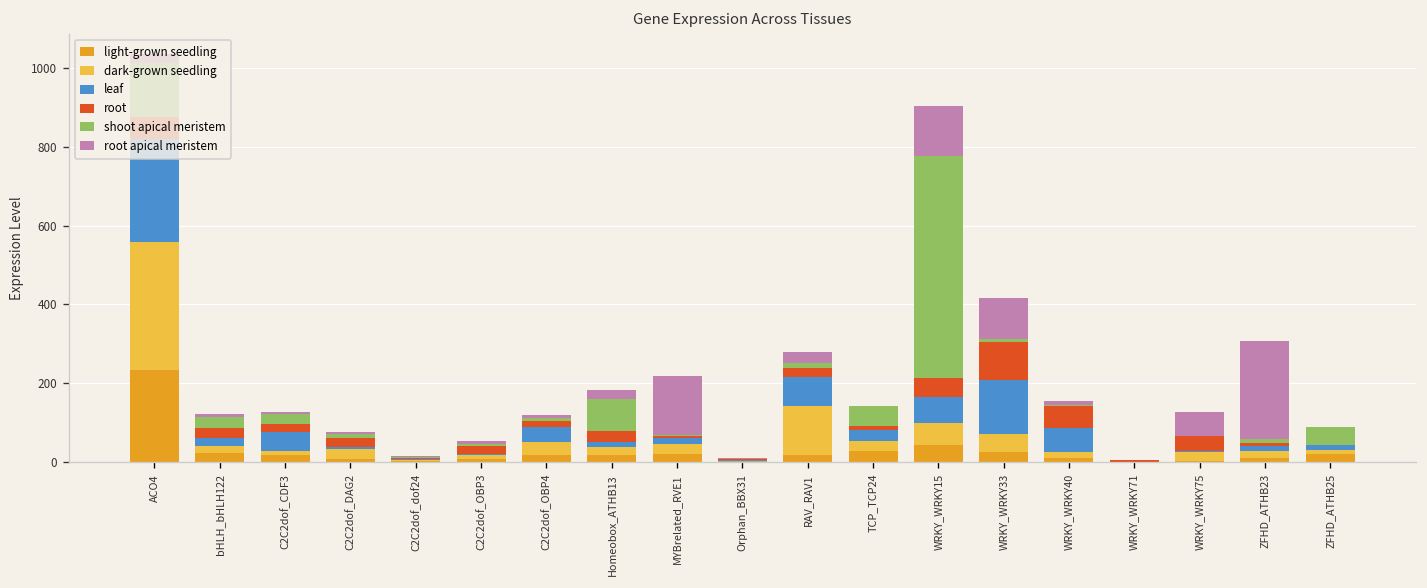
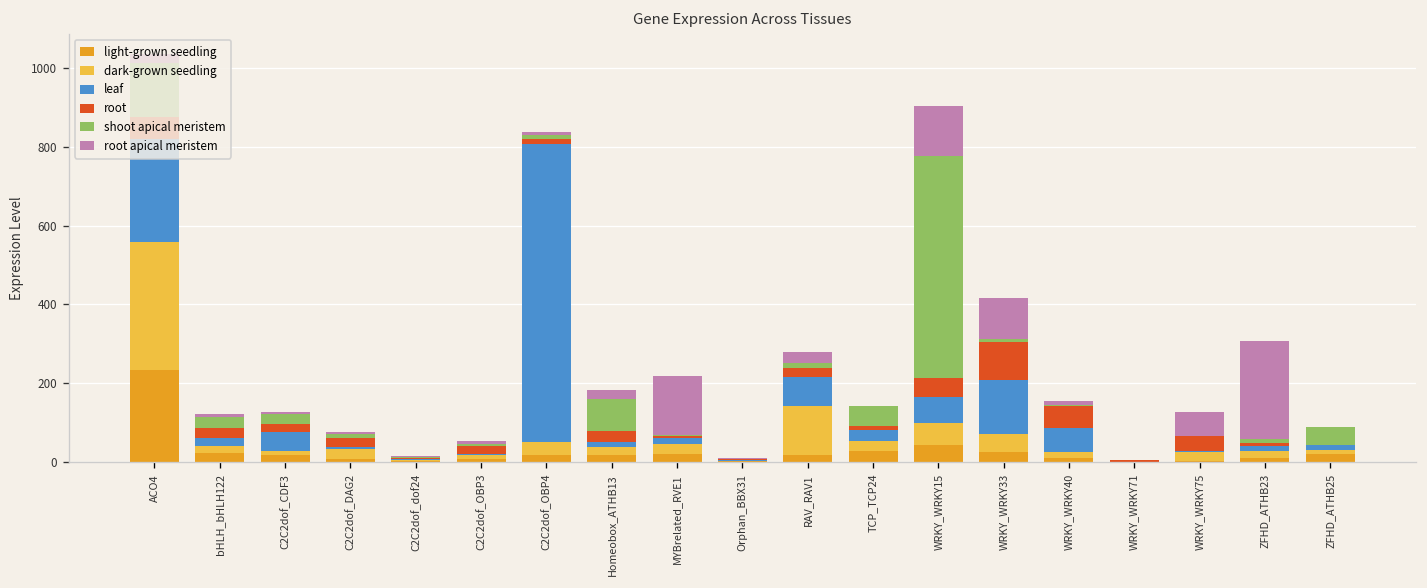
leaf, C2C2dof_OBP4: 40 -> 750
